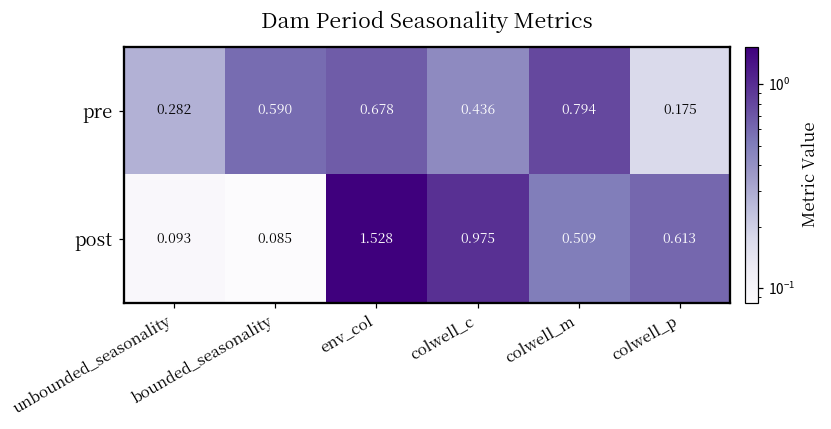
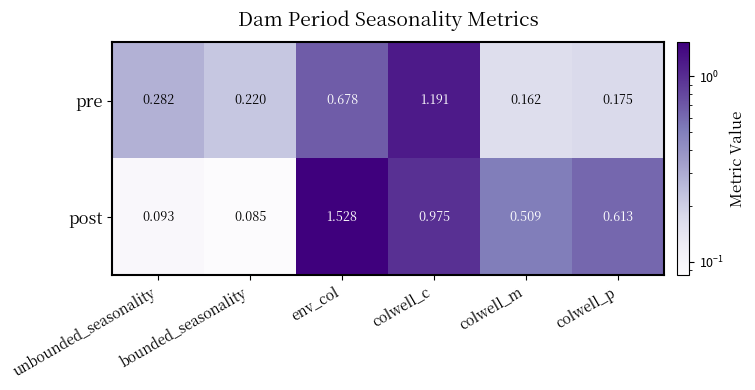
pre, bounded_seasonality: 0.590 -> 0.220
pre, colwell_c: 0.436 -> 1.191
pre, colwell_m: 0.794 -> 0.162
